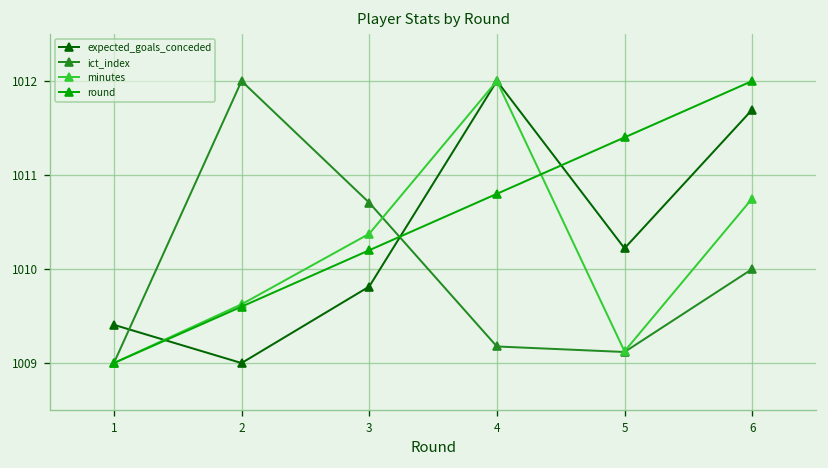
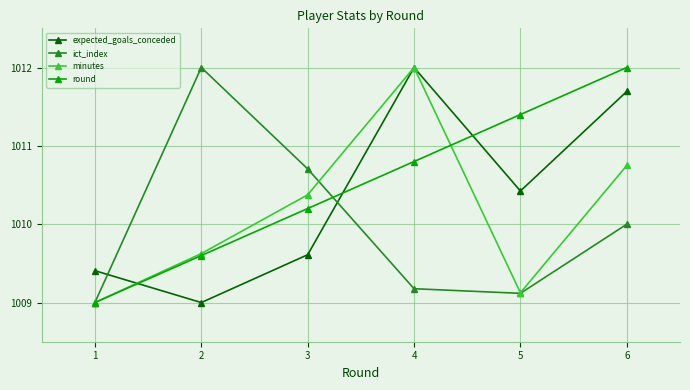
expected_goals_conceded, 3: 1009.8 -> 1009.6
expected_goals_conceded, 5: 1010.2 -> 1010.4
